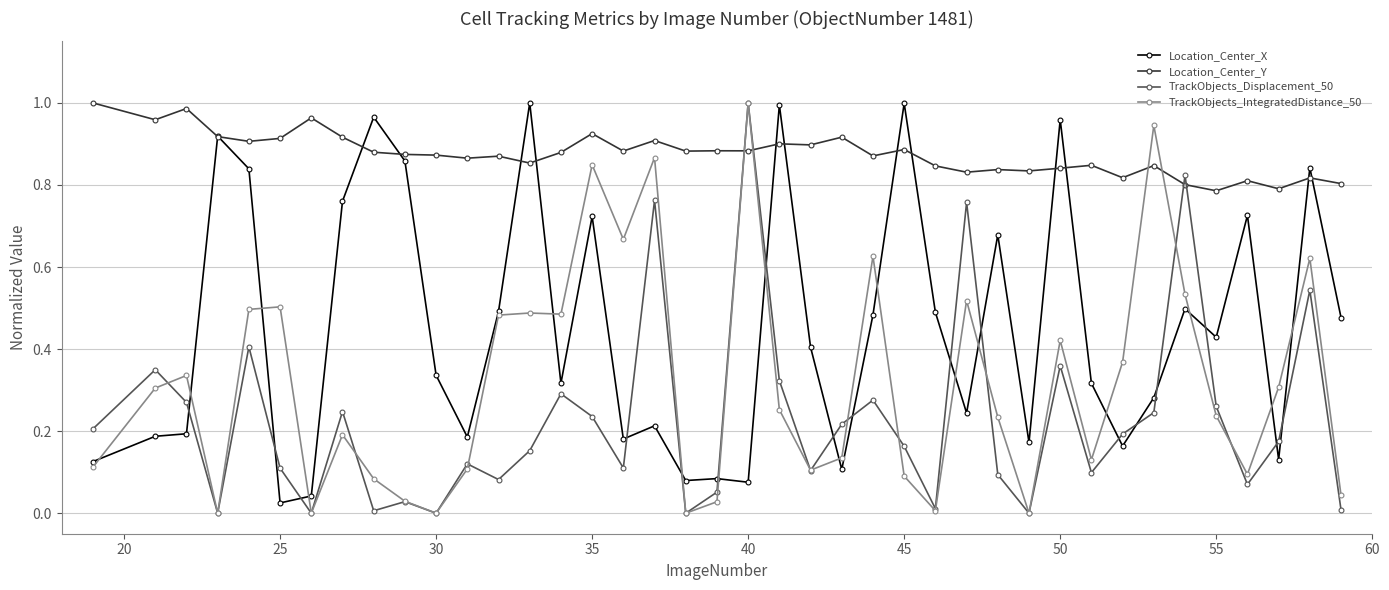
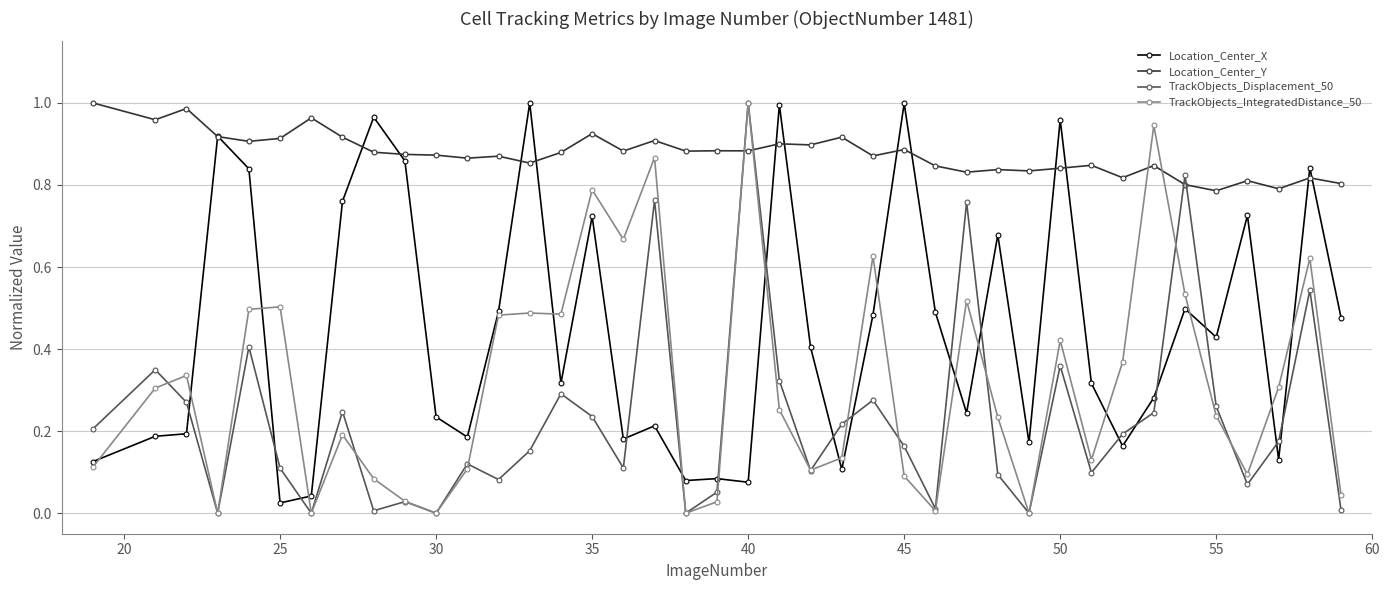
Location_Center_X, 30: 0.34 -> 0.23
TrackObjects_IntegratedDistance_50, 35: 0.85 -> 0.79
